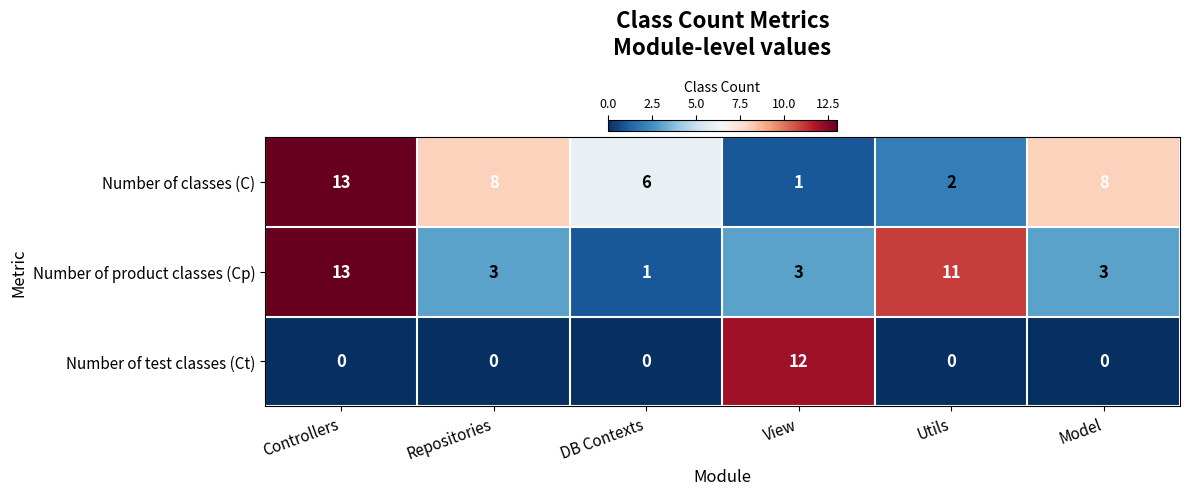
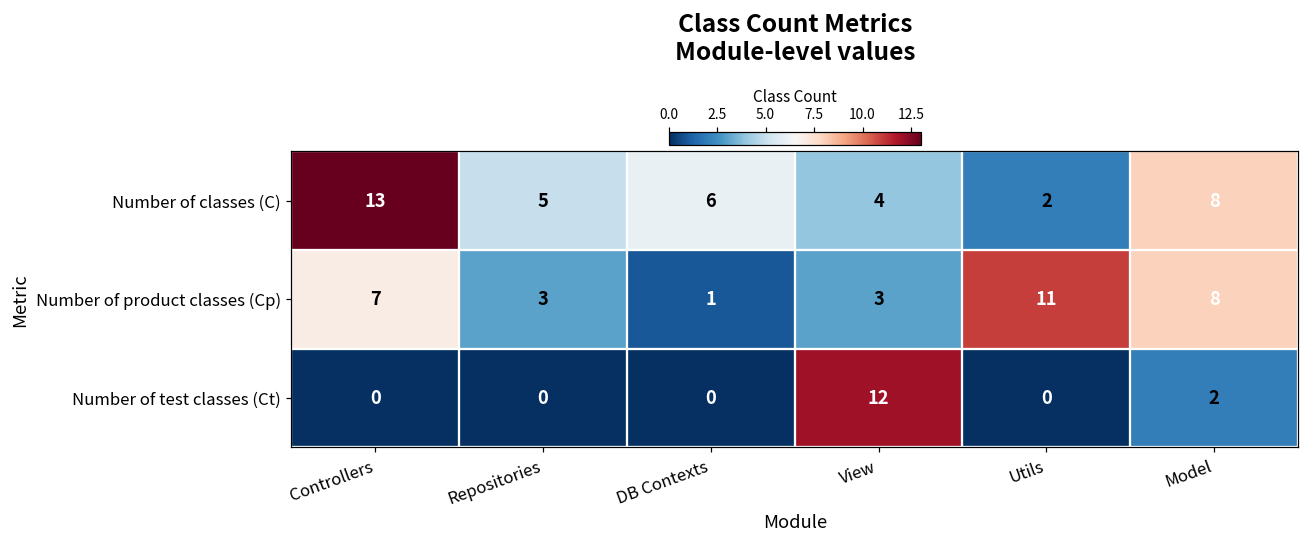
Number of classes (C), Repositories: 8 -> 5
Number of classes (C), View: 1 -> 4
Number of product classes (Cp), Controllers: 13 -> 7
Number of product classes (Cp), Model: 3 -> 8
Number of test classes (Ct), Model: 0 -> 2
